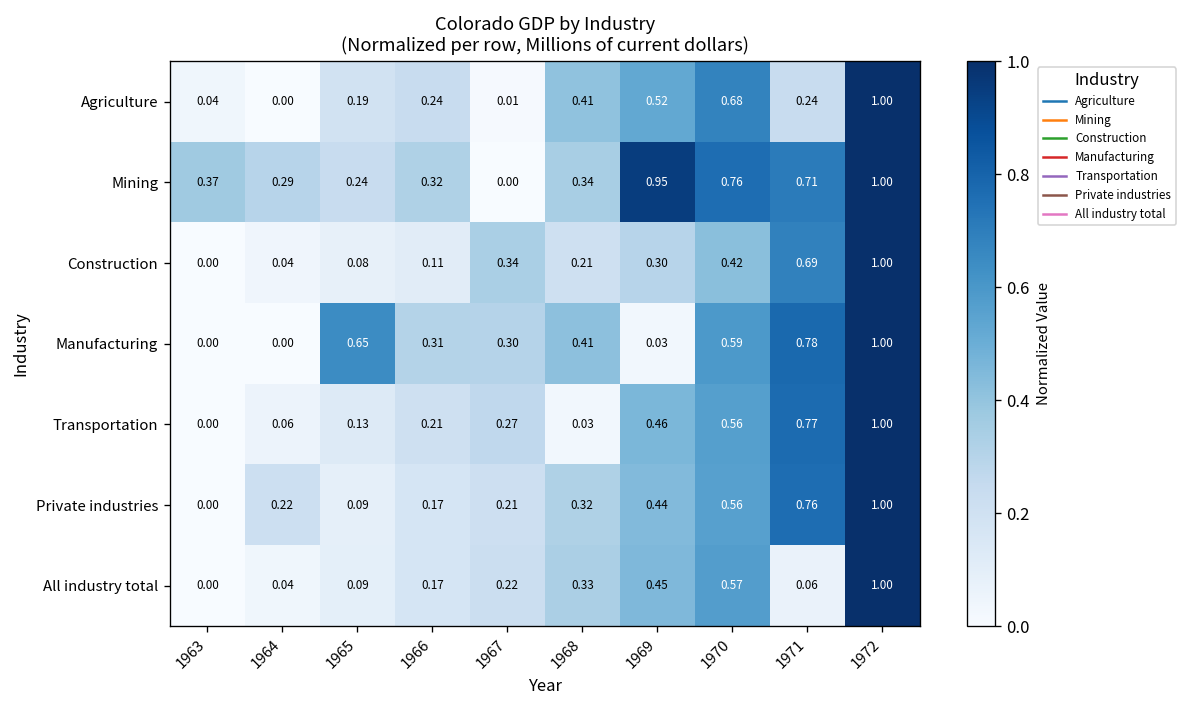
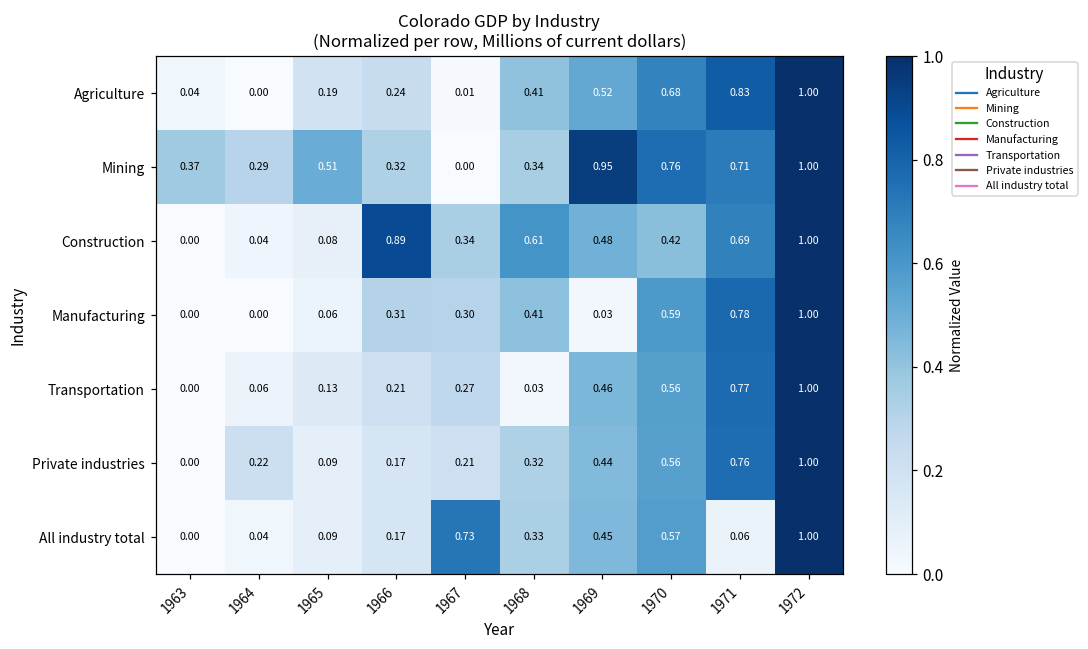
Agriculture, 1971: 0.24 -> 0.83
Mining, 1965: 0.24 -> 0.51
Construction, 1966: 0.11 -> 0.89
Construction, 1968: 0.21 -> 0.61
Construction, 1969: 0.30 -> 0.48
Manufacturing, 1965: 0.65 -> 0.06
All industry total, 1967: 0.22 -> 0.73
